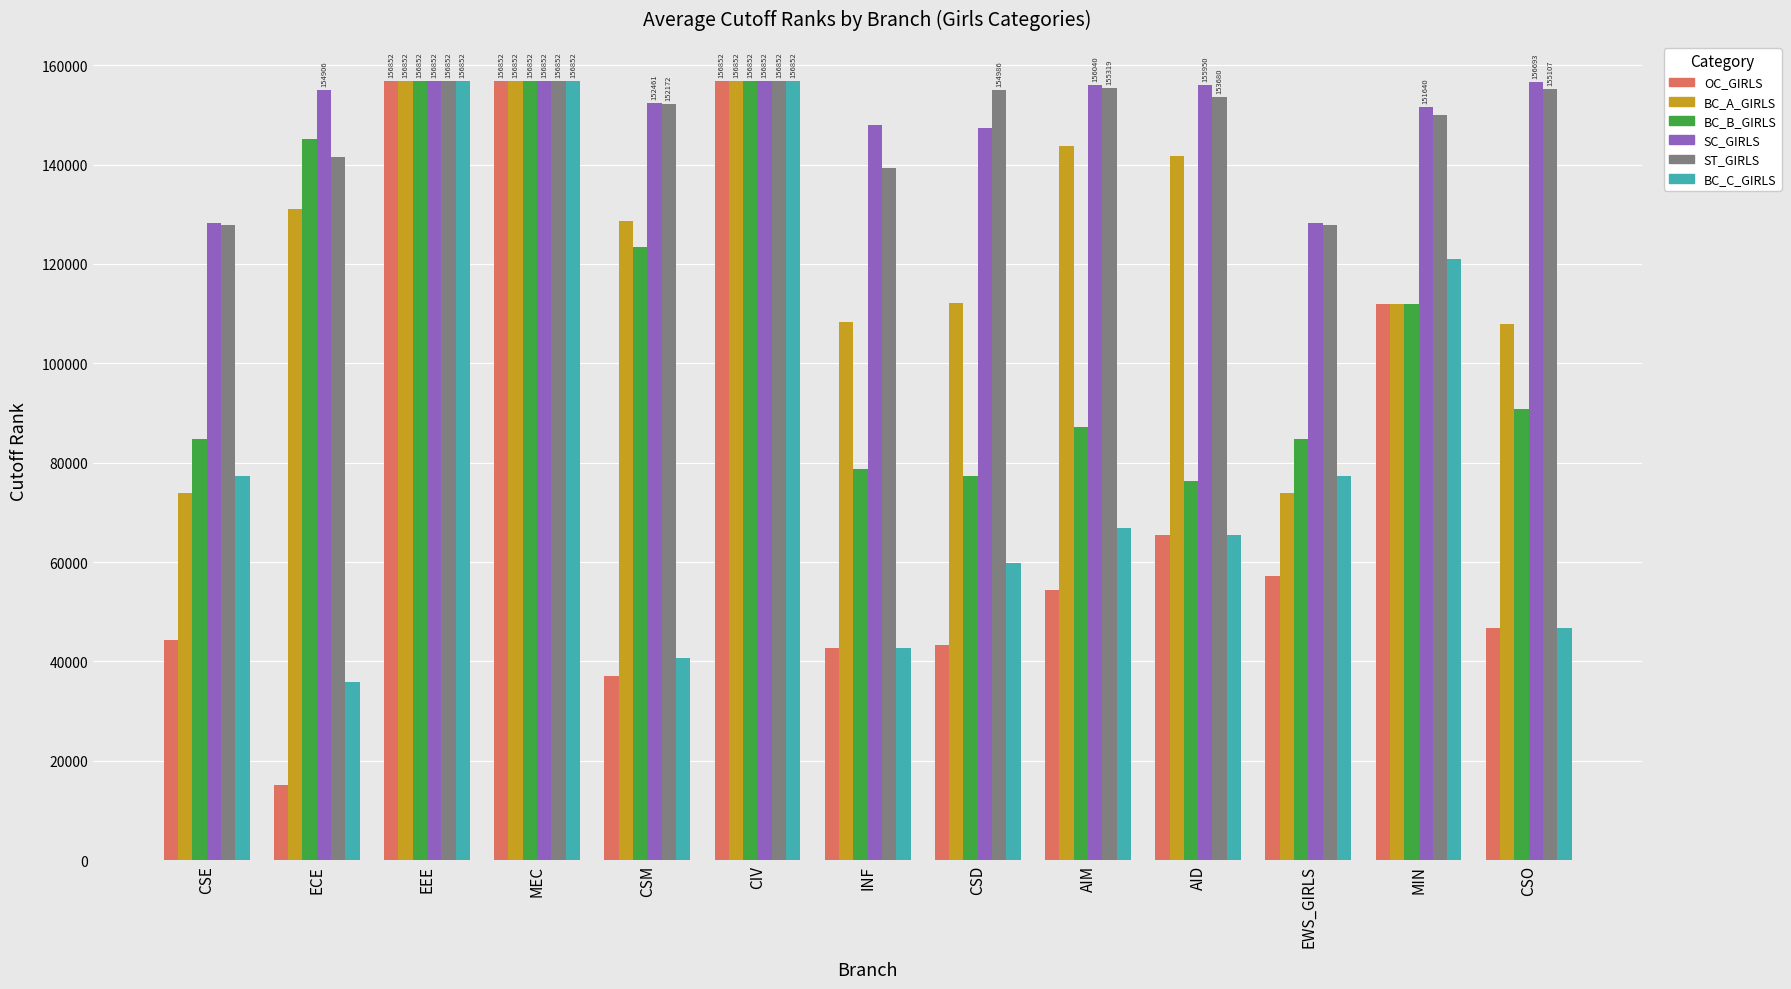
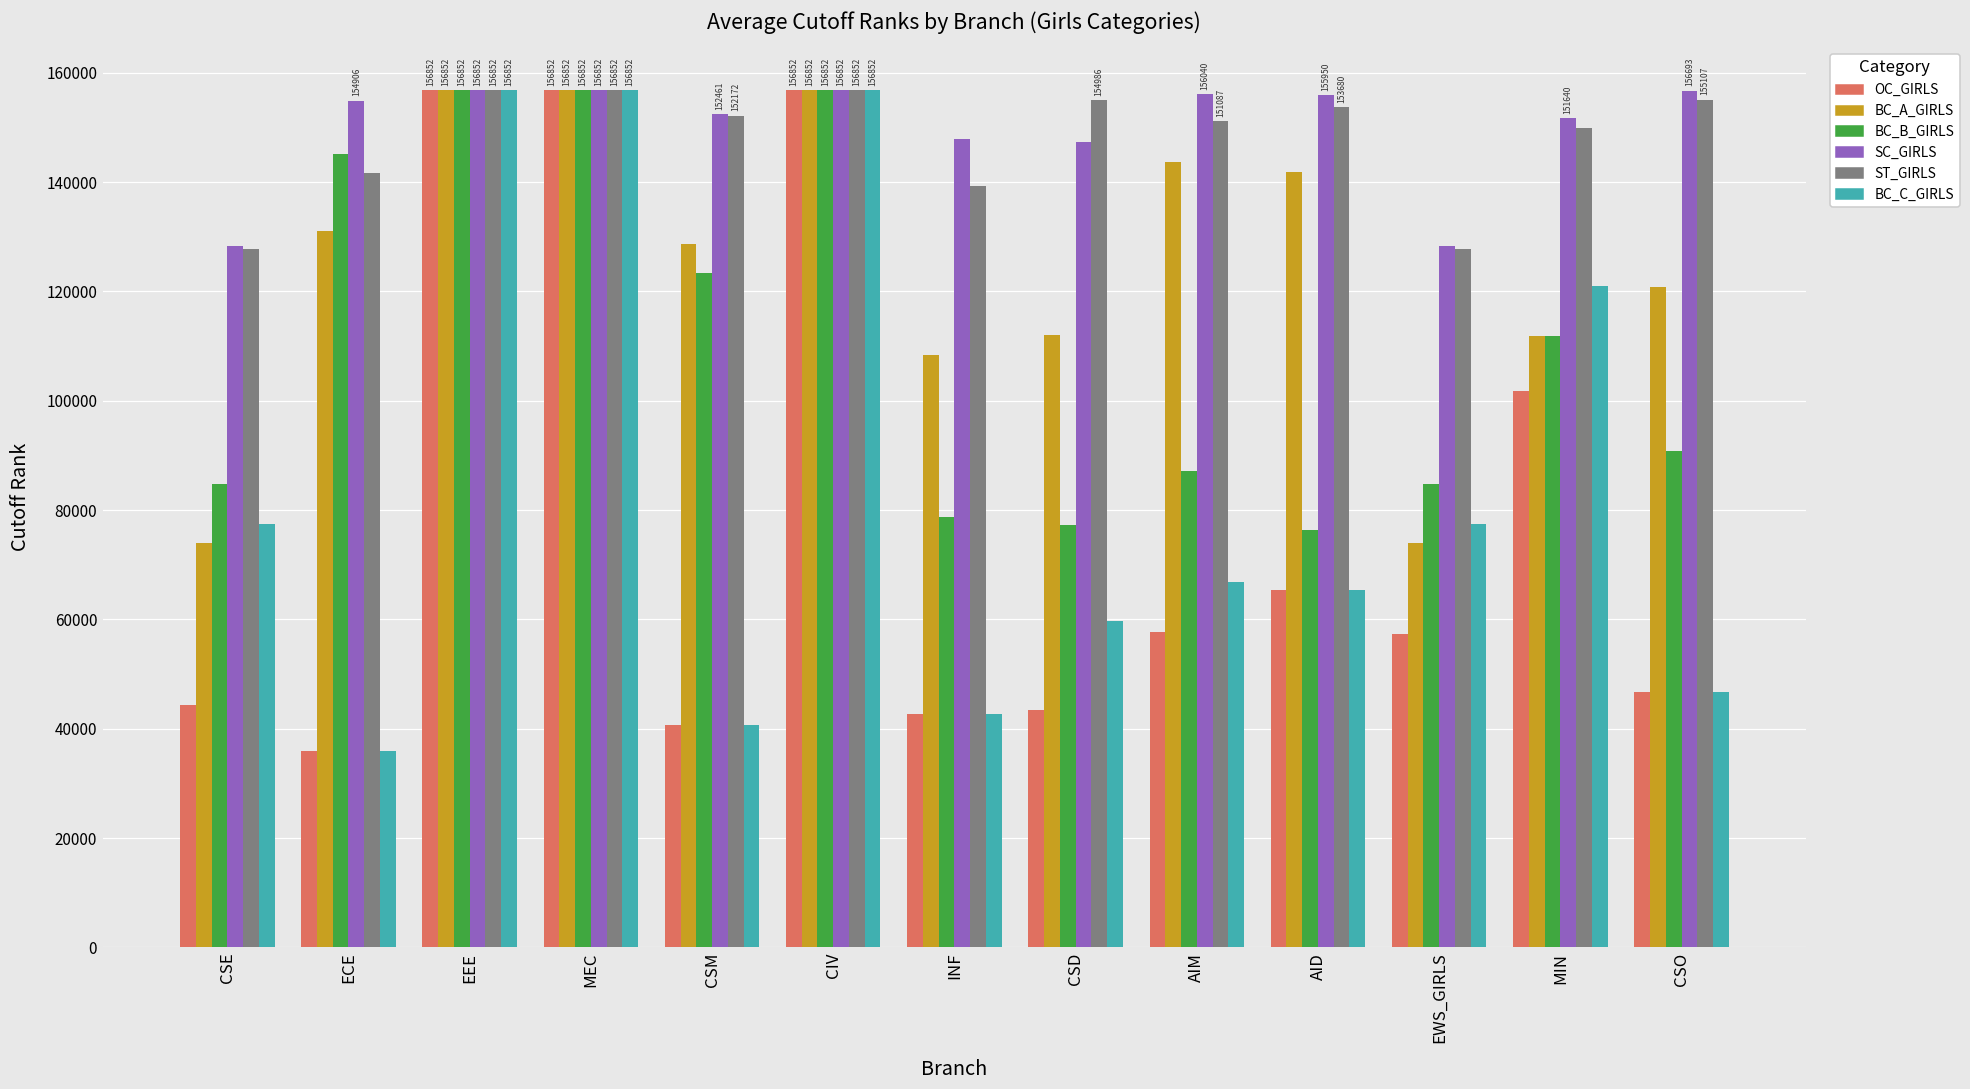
OC_GIRLS, ECE: 15000 -> 36000
OC_GIRLS, CSM: 37000 -> 41000
OC_GIRLS, AIM: 54000 -> 58000
ST_GIRLS, AIM: 155319 -> 151087
OC_GIRLS, MIN: 112000 -> 102000
BC_A_GIRLS, CSO: 108000 -> 121000
